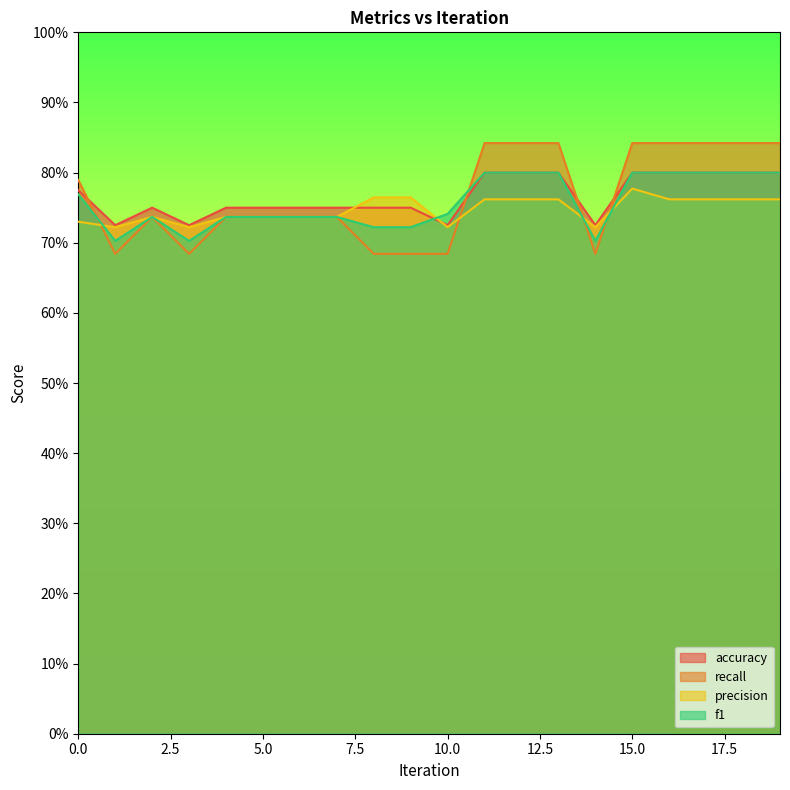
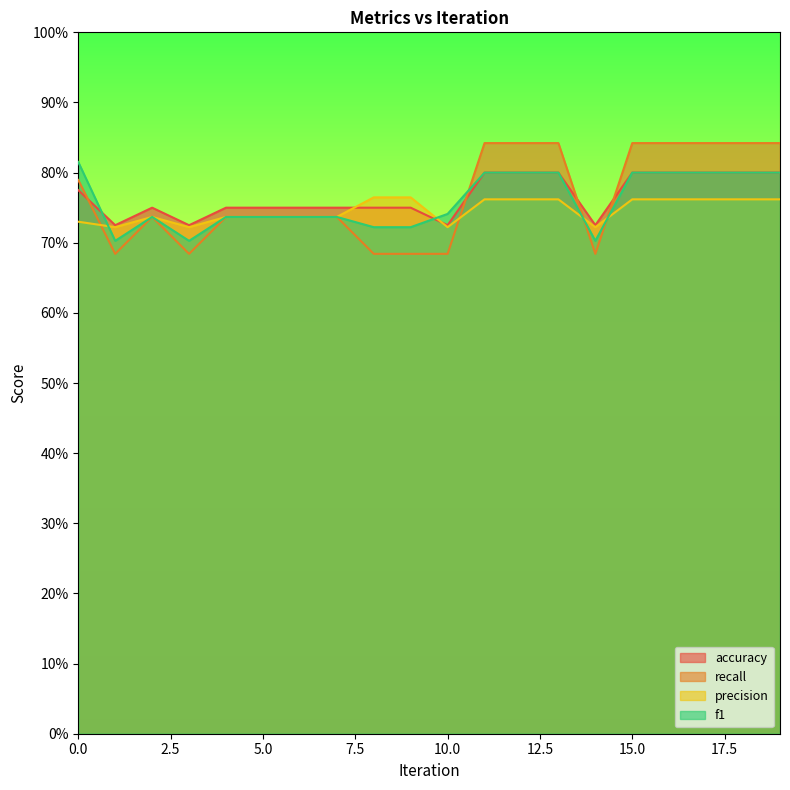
f1, 0.0: 77% -> 82%
precision, 15.0: 78% -> 76%
